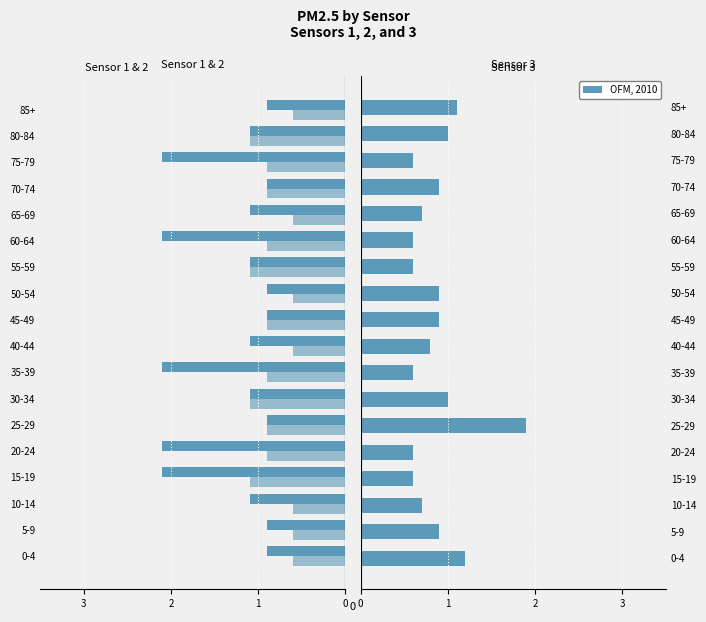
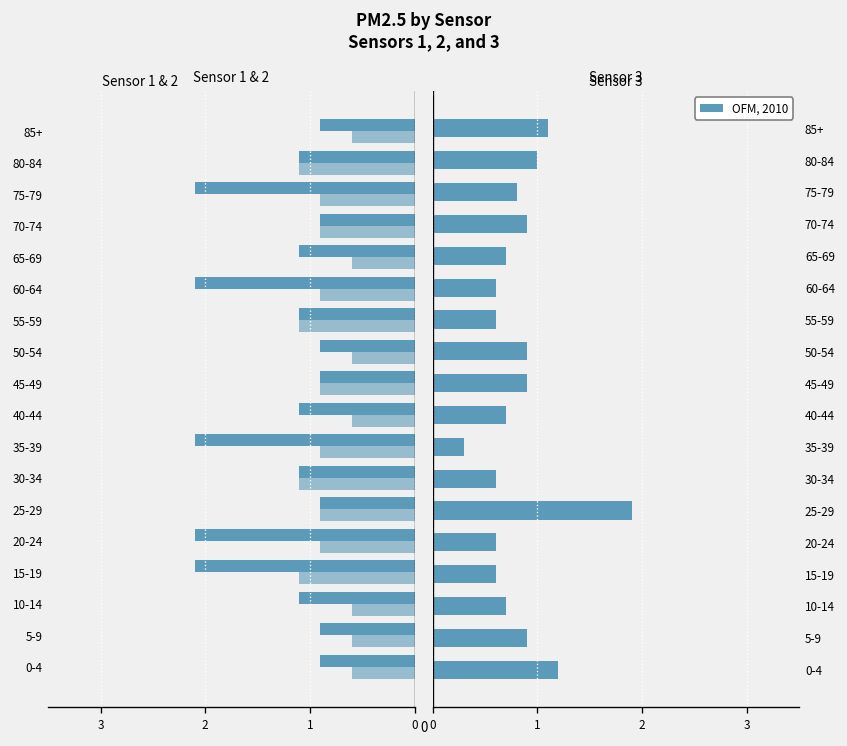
Sensor 3, 75-79: 0.6 -> 0.8
Sensor 3, 40-44: 0.8 -> 0.7
Sensor 3, 35-39: 0.6 -> 0.3
Sensor 3, 30-34: 1.0 -> 0.6
